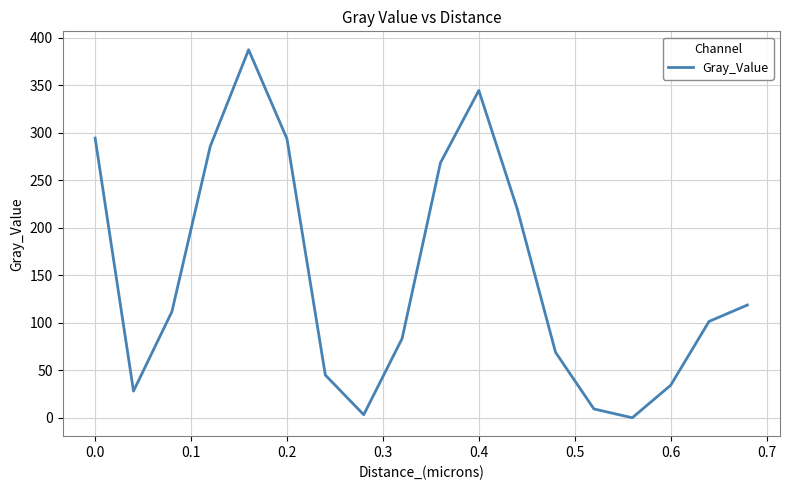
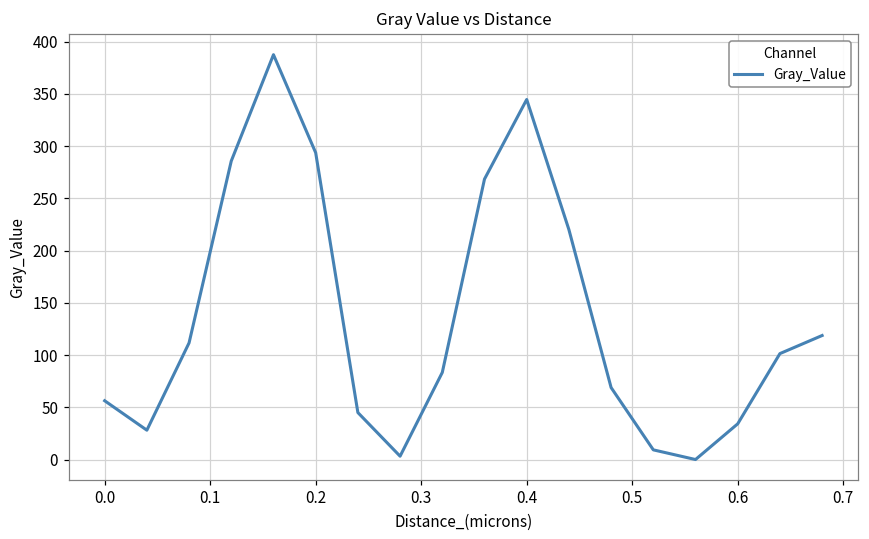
0.0: 290 -> 60
